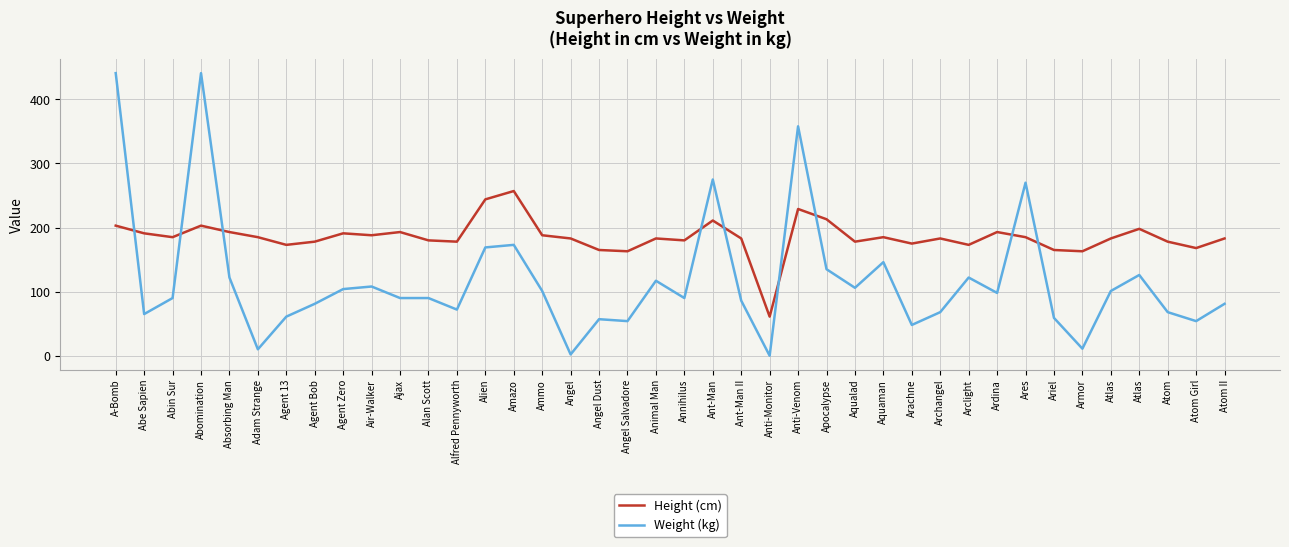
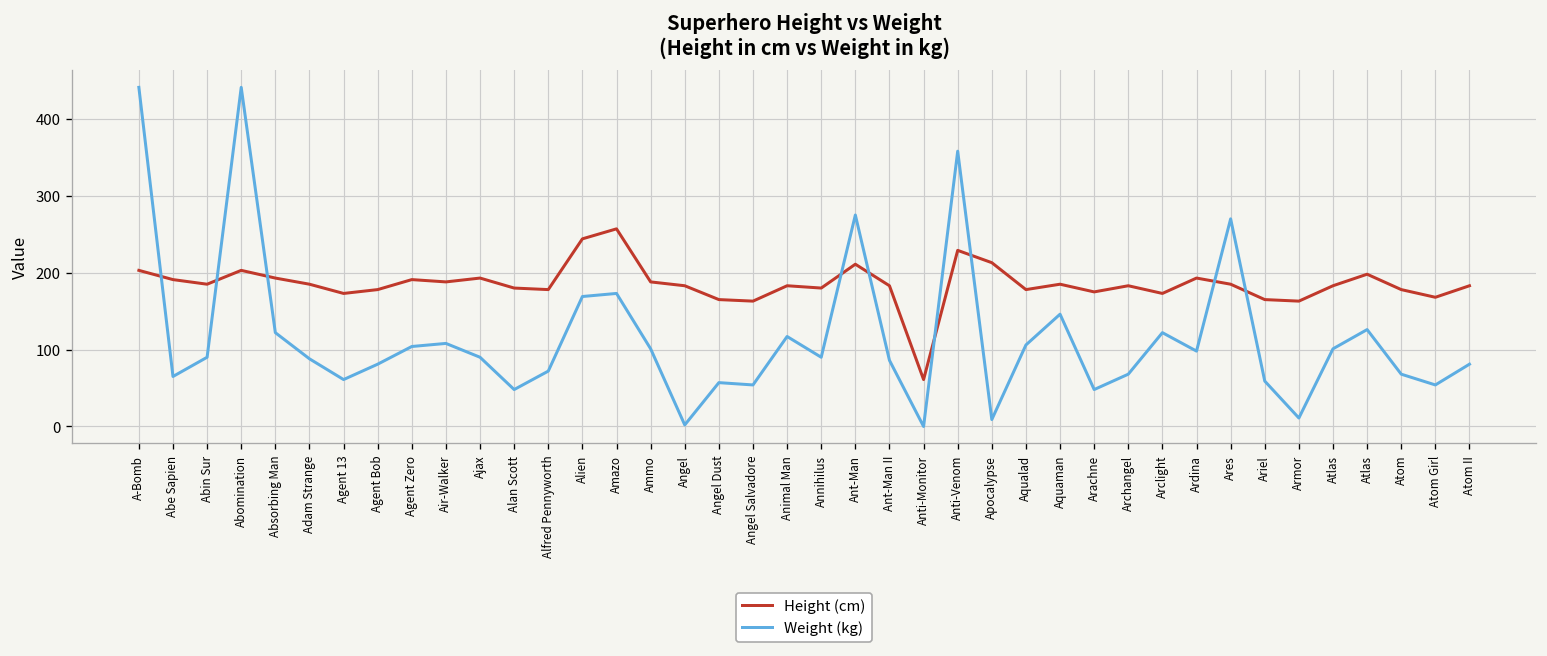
Weight (kg), Adam Strange: 10 -> 90
Weight (kg), Alan Scott: 90 -> 50
Weight (kg), Apocalypse: 140 -> 10
